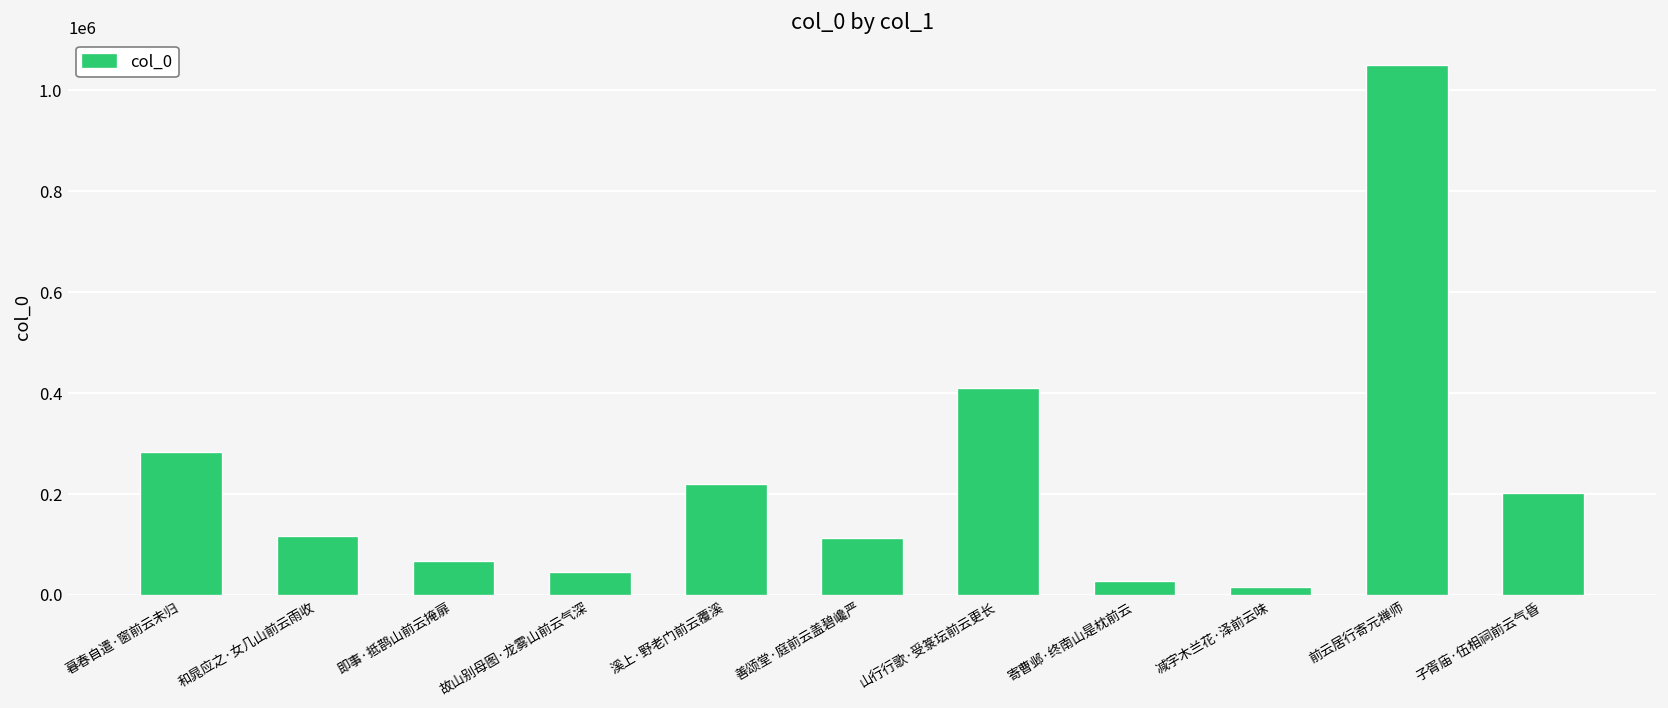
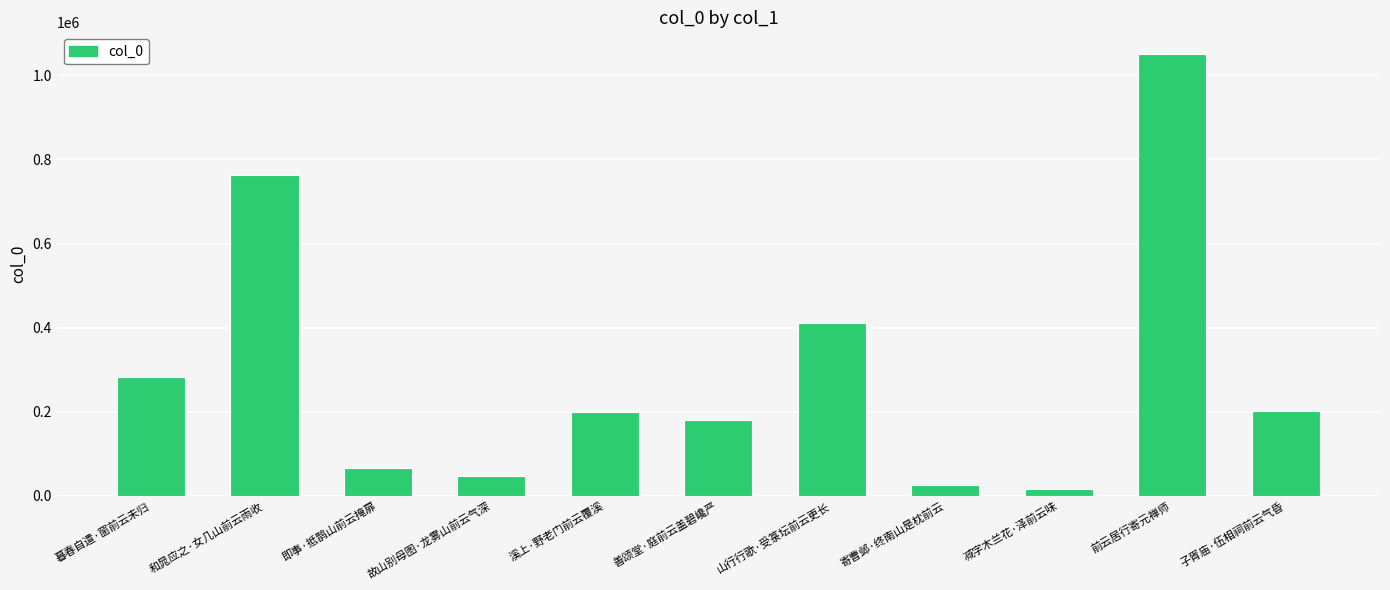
和晁应之·女几山前云雨收: 120000 -> 760000
溪上·野老门前云覆溪: 220000 -> 200000
善颂堂·庭前云盖碧巉严: 110000 -> 180000
